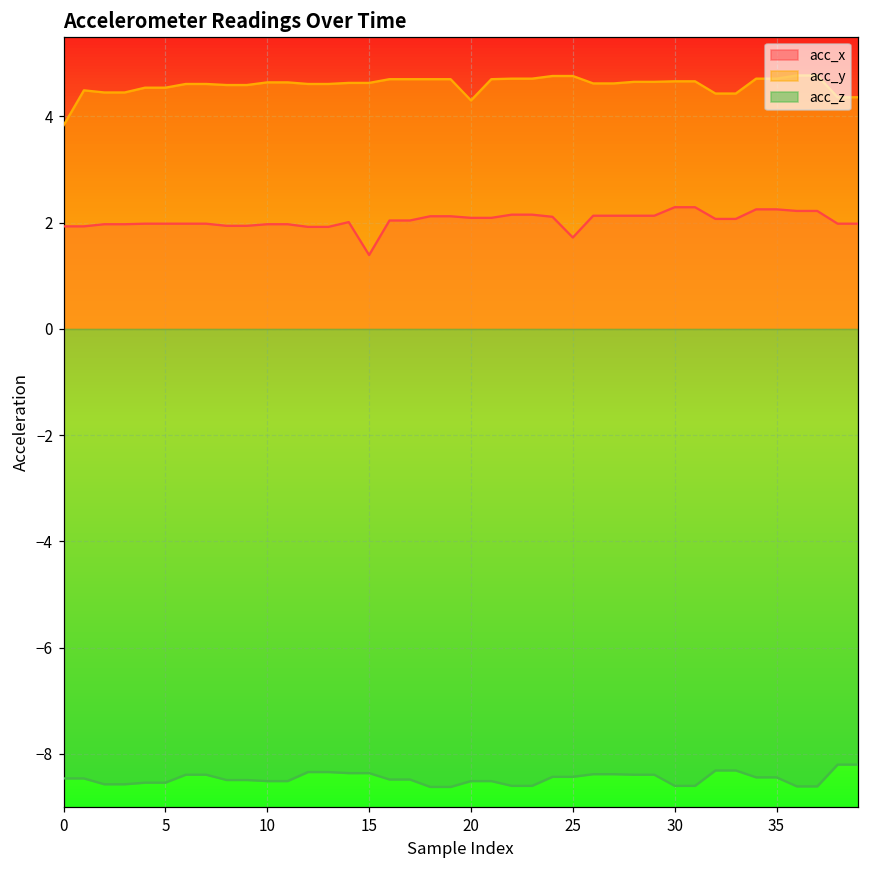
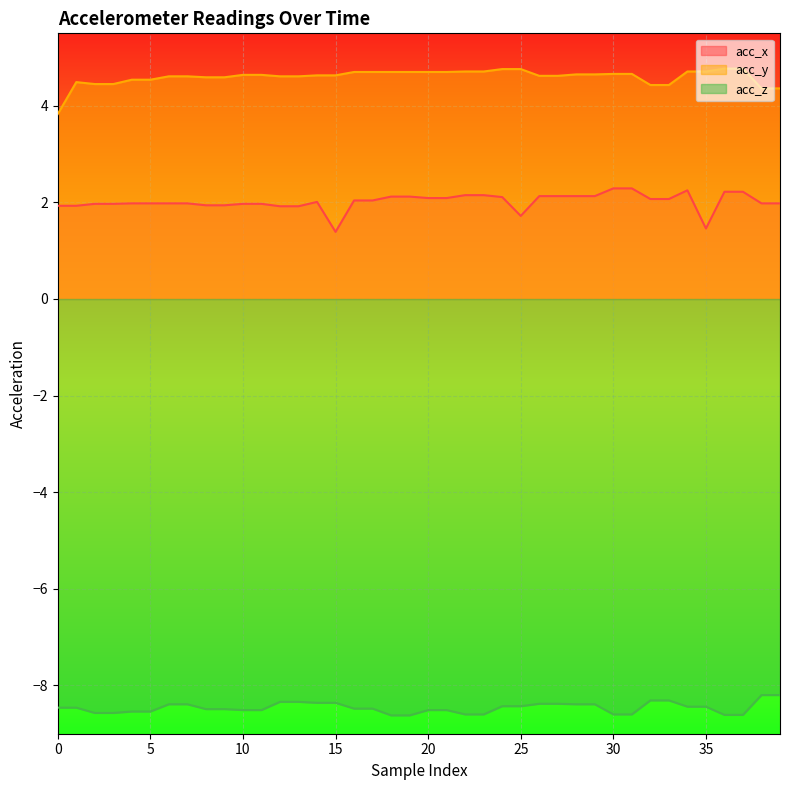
acc_y, 20: 4.3 -> 4.7
acc_x, 35: 2.3 -> 1.5
